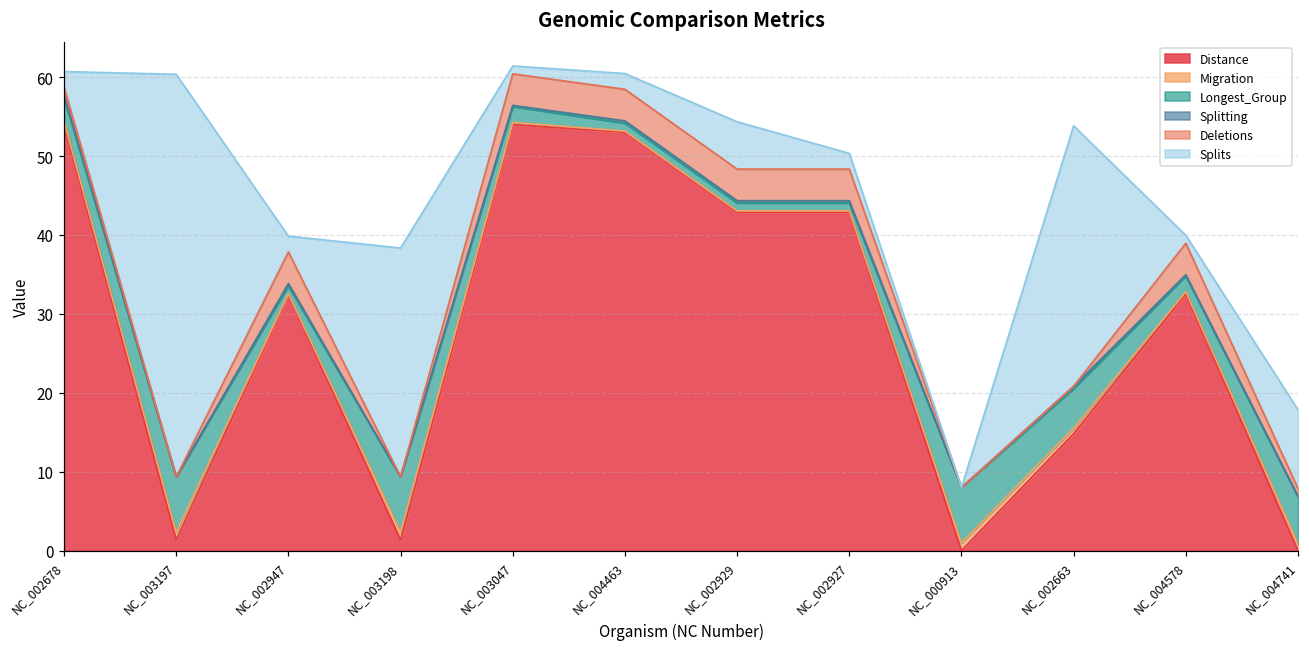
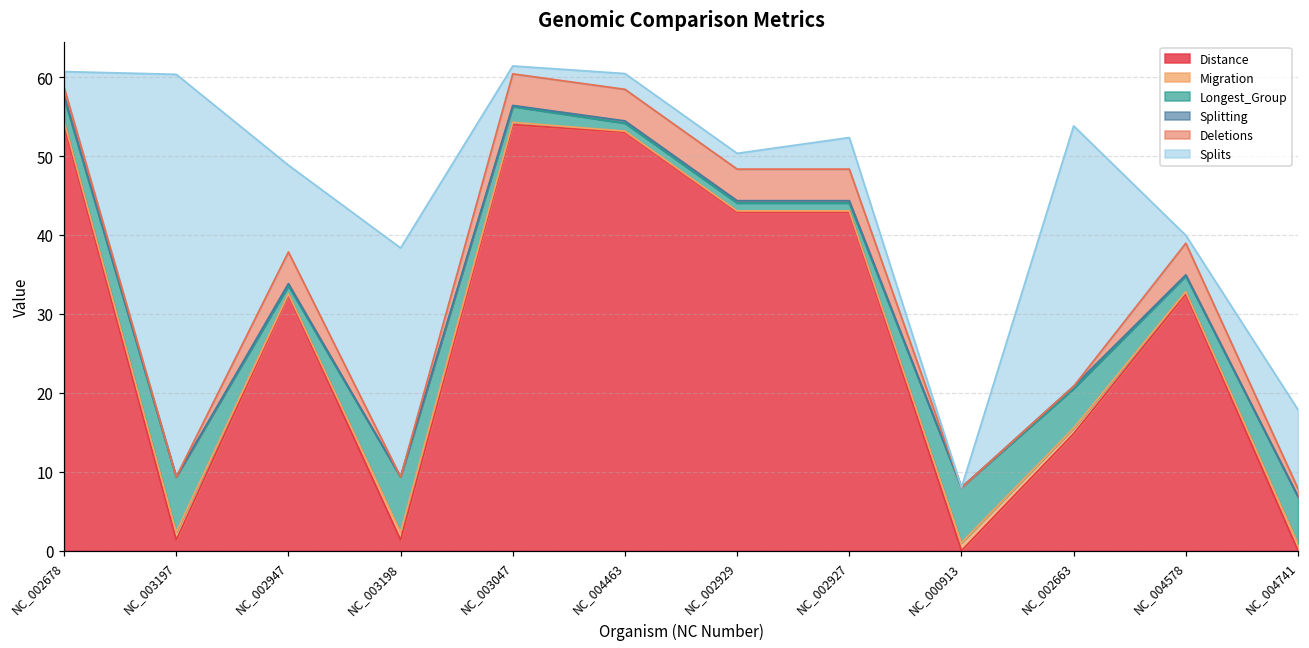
Splits, NC_002947: 2 -> 11
Splits, NC_002929: 6 -> 2
Splits, NC_002927: 2 -> 4
